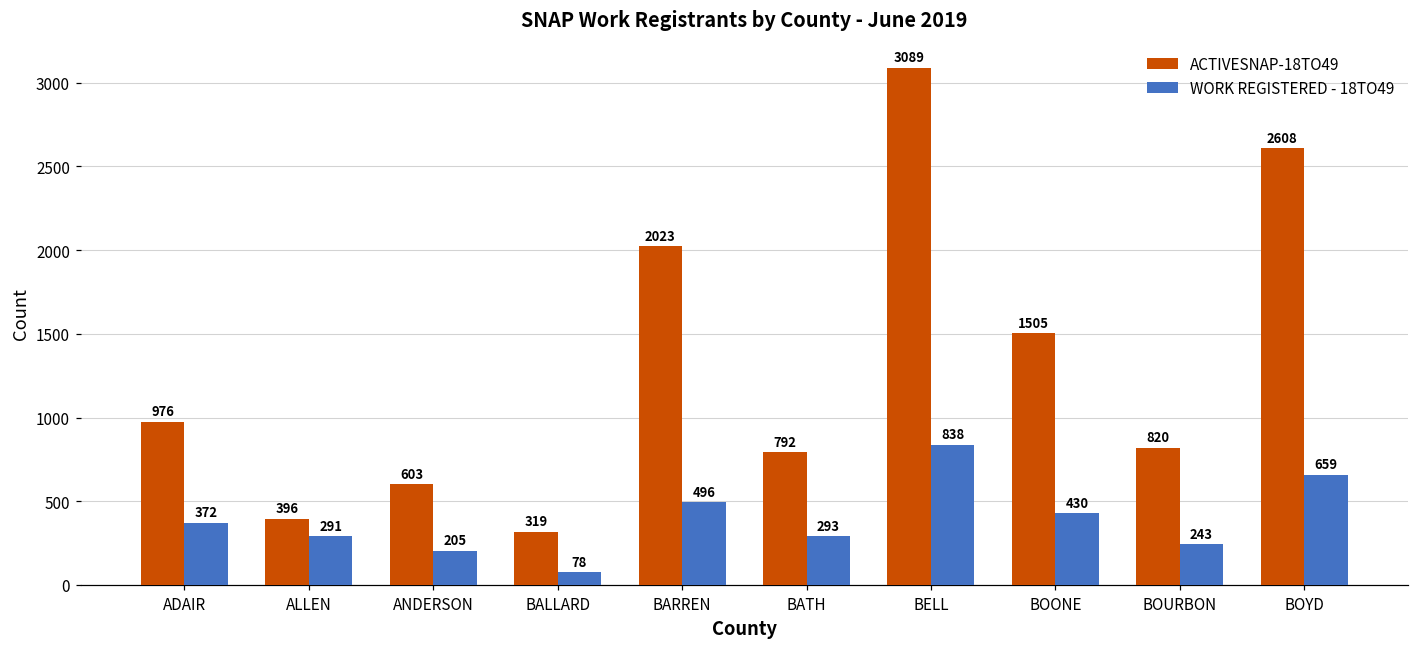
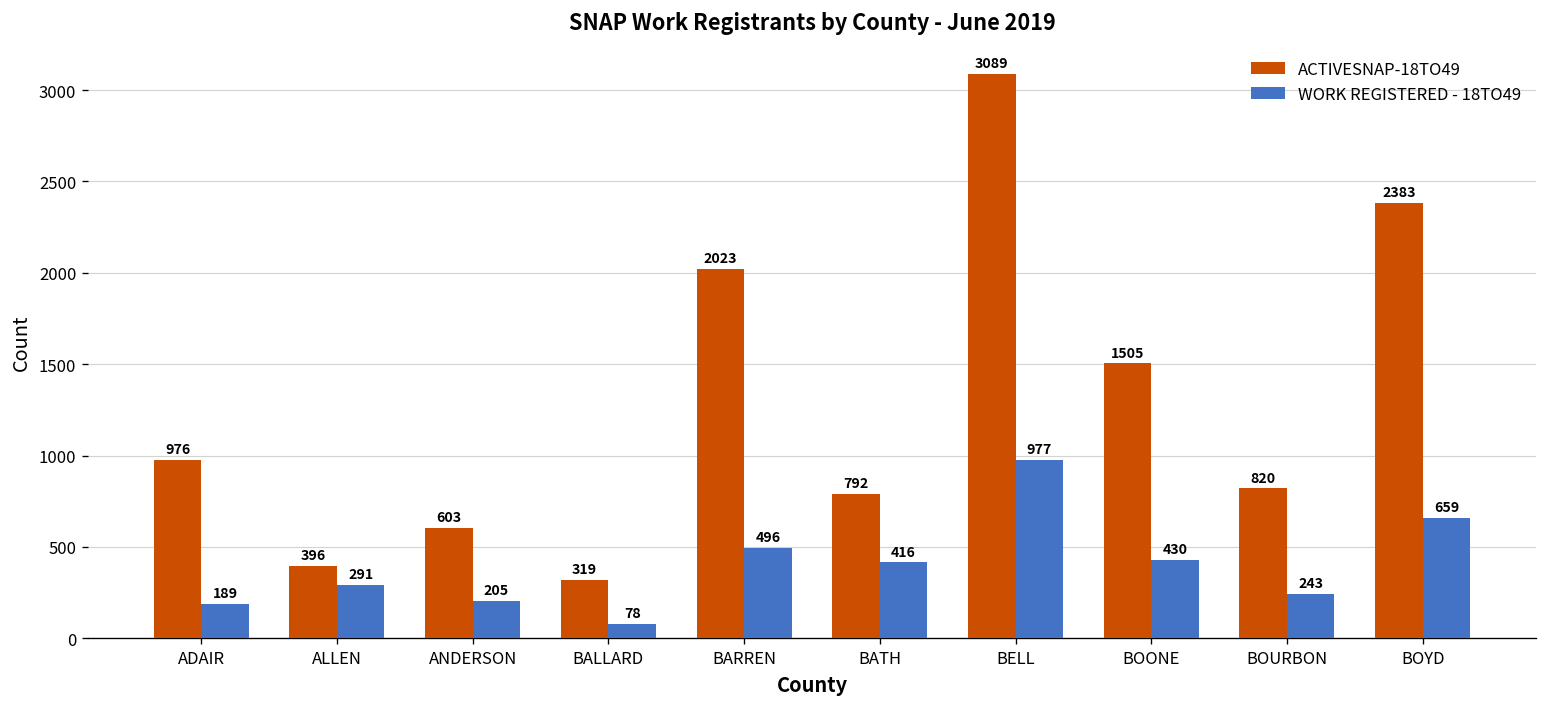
WORK REGISTERED - 18TO49, ADAIR: 372 -> 189
WORK REGISTERED - 18TO49, BATH: 293 -> 416
WORK REGISTERED - 18TO49, BELL: 838 -> 977
ACTIVESNAP-18TO49, BOYD: 2608 -> 2383
